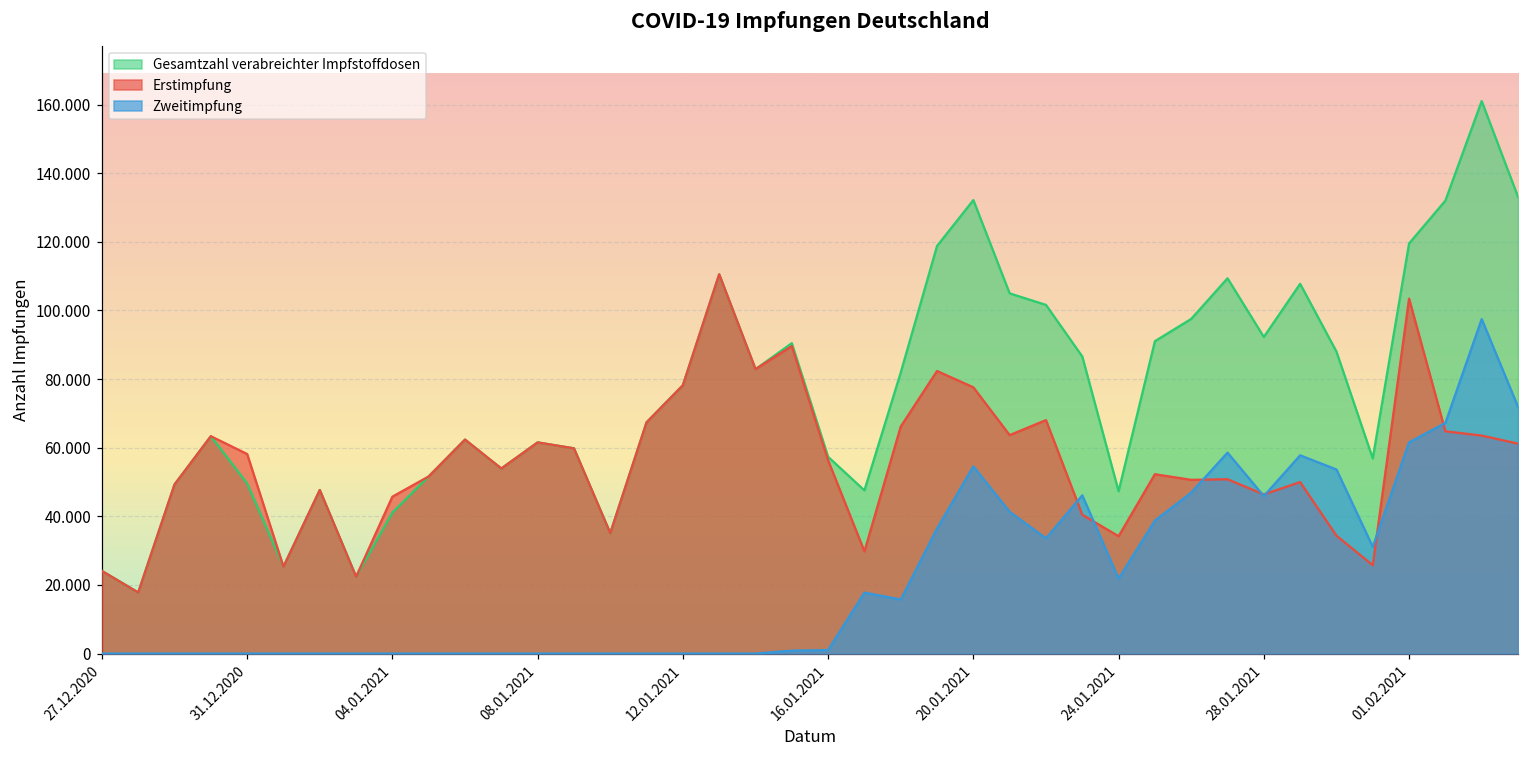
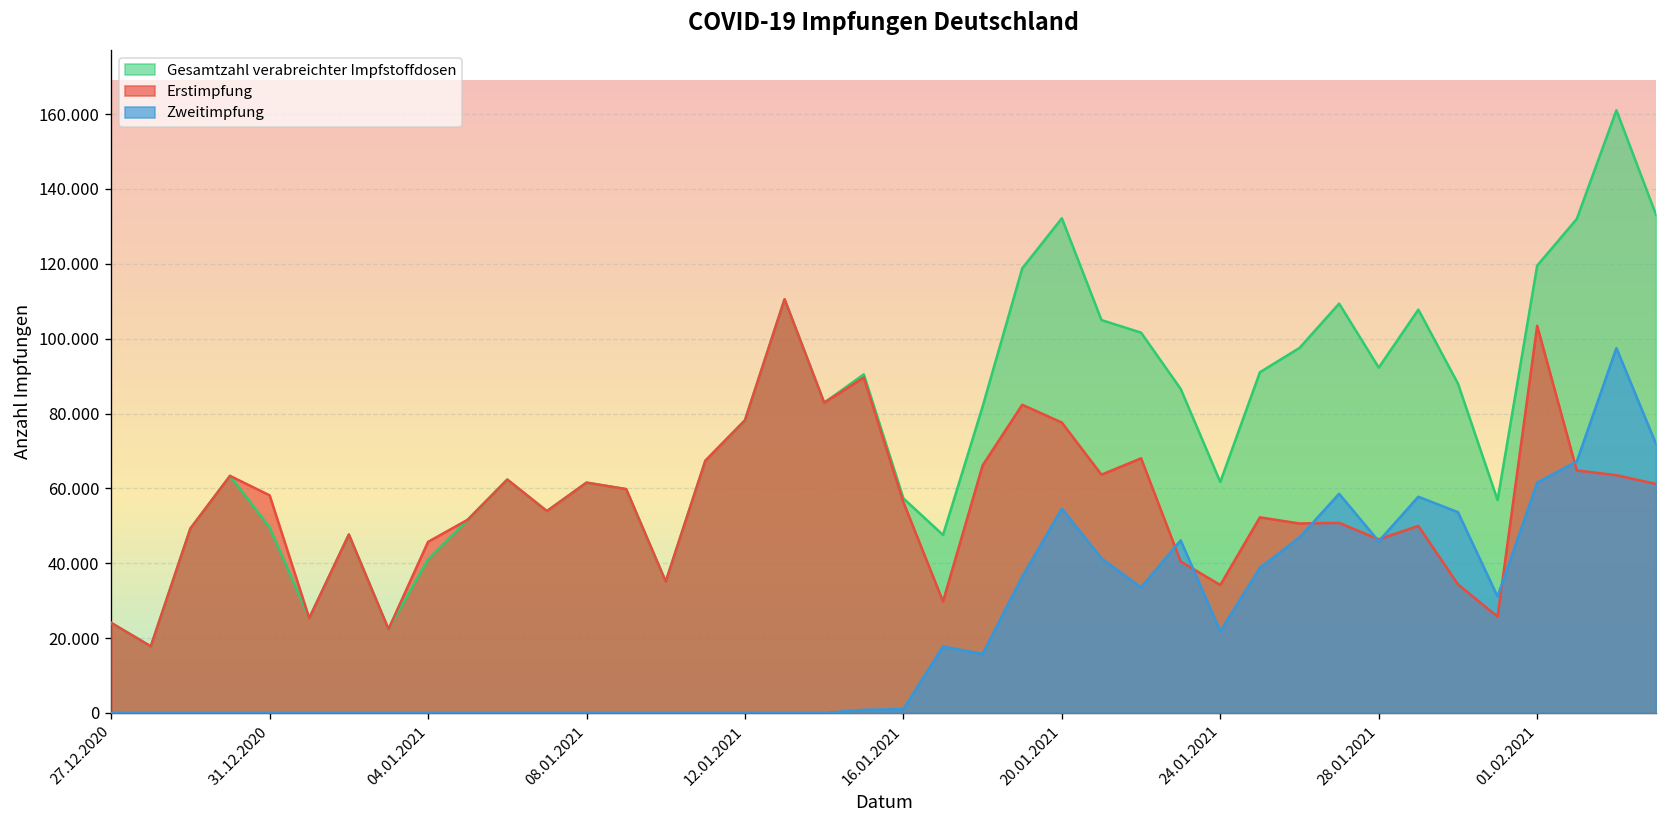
Gesamtzahl verabreichter Impfstoffdosen, 24.01.2021: 47 -> 62
